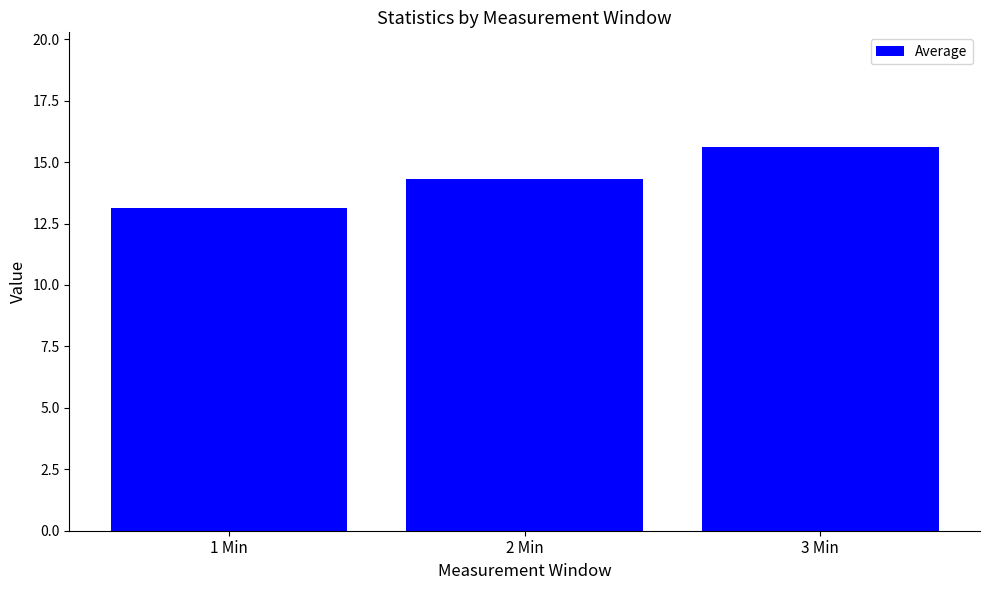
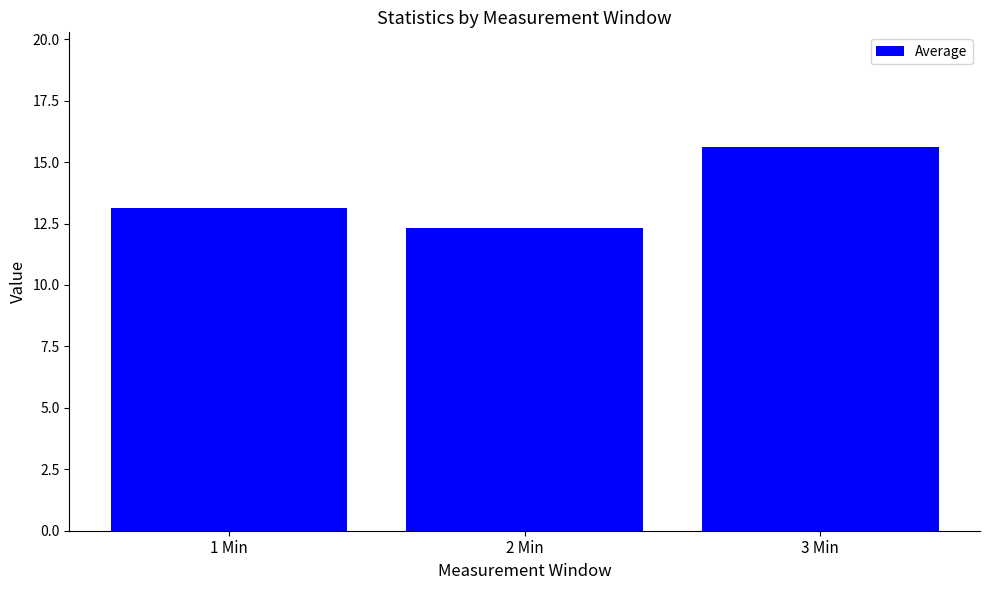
2 Min: 14.3 -> 12.3
